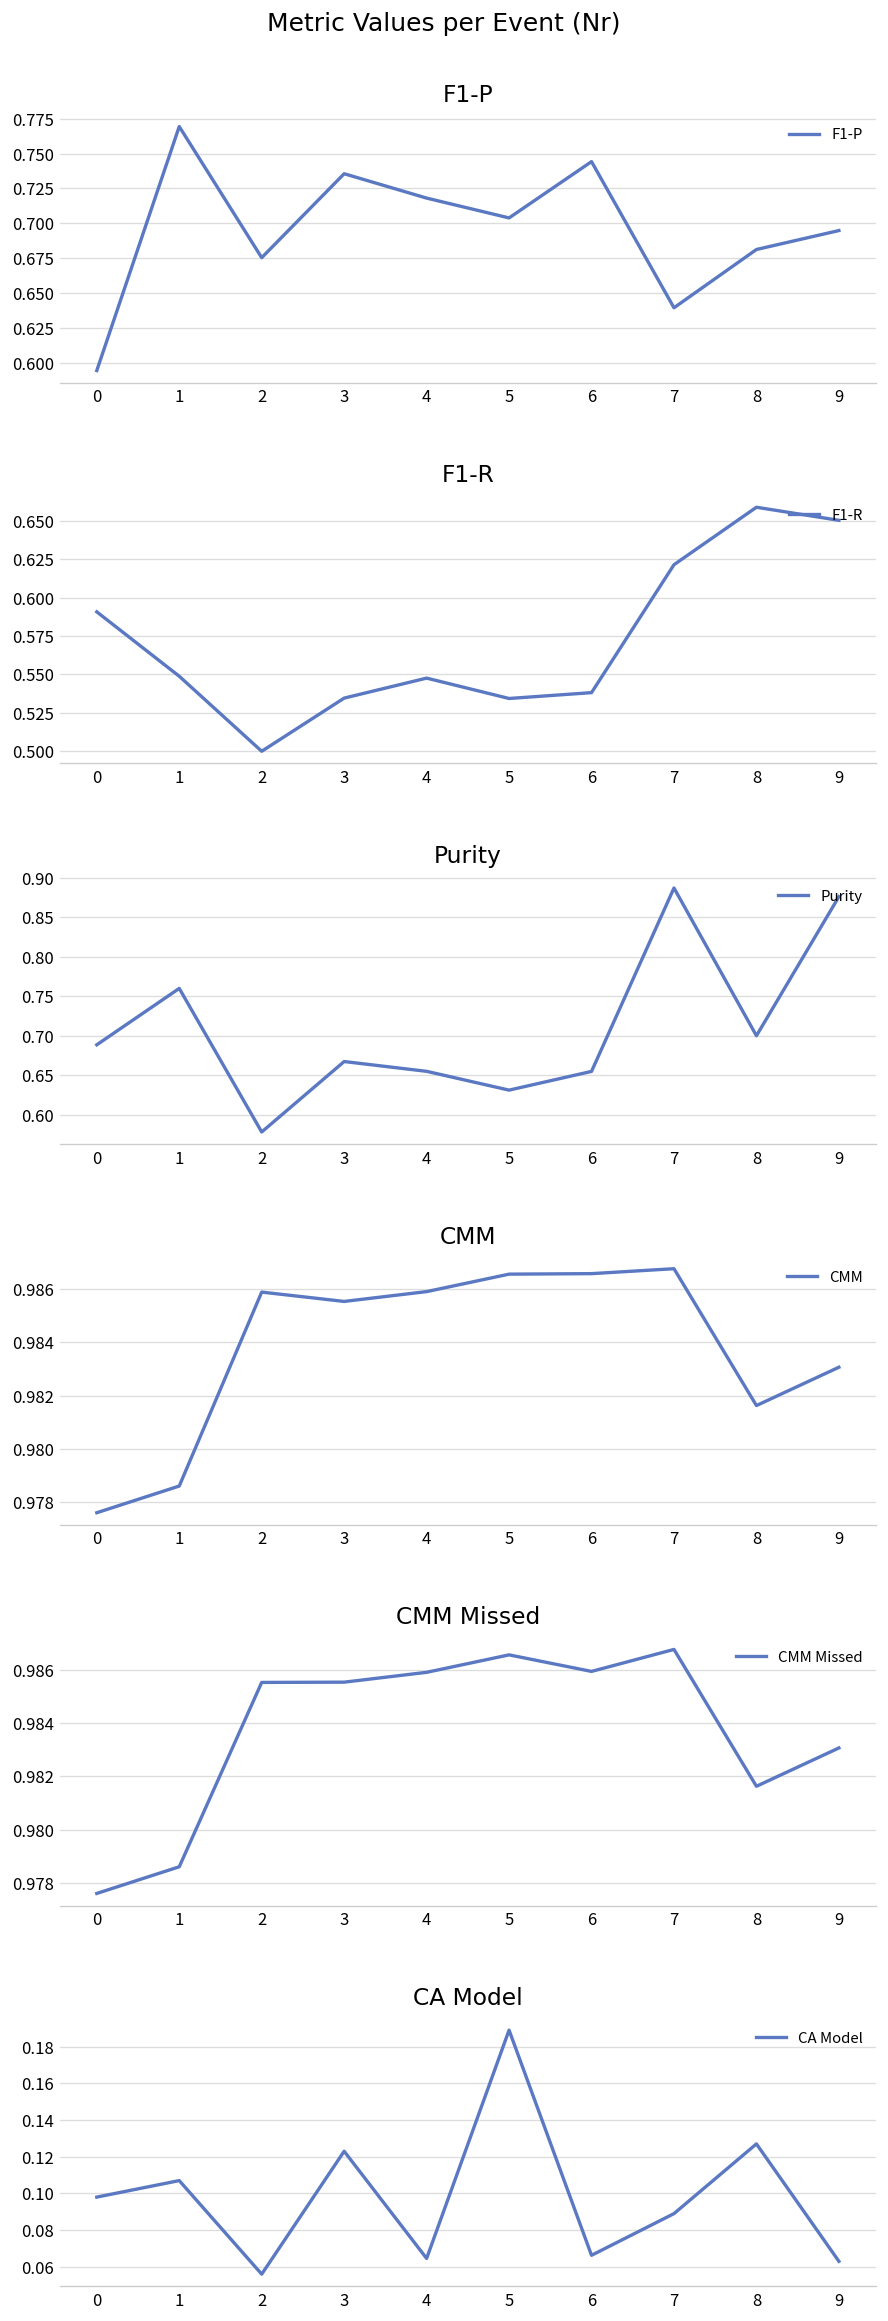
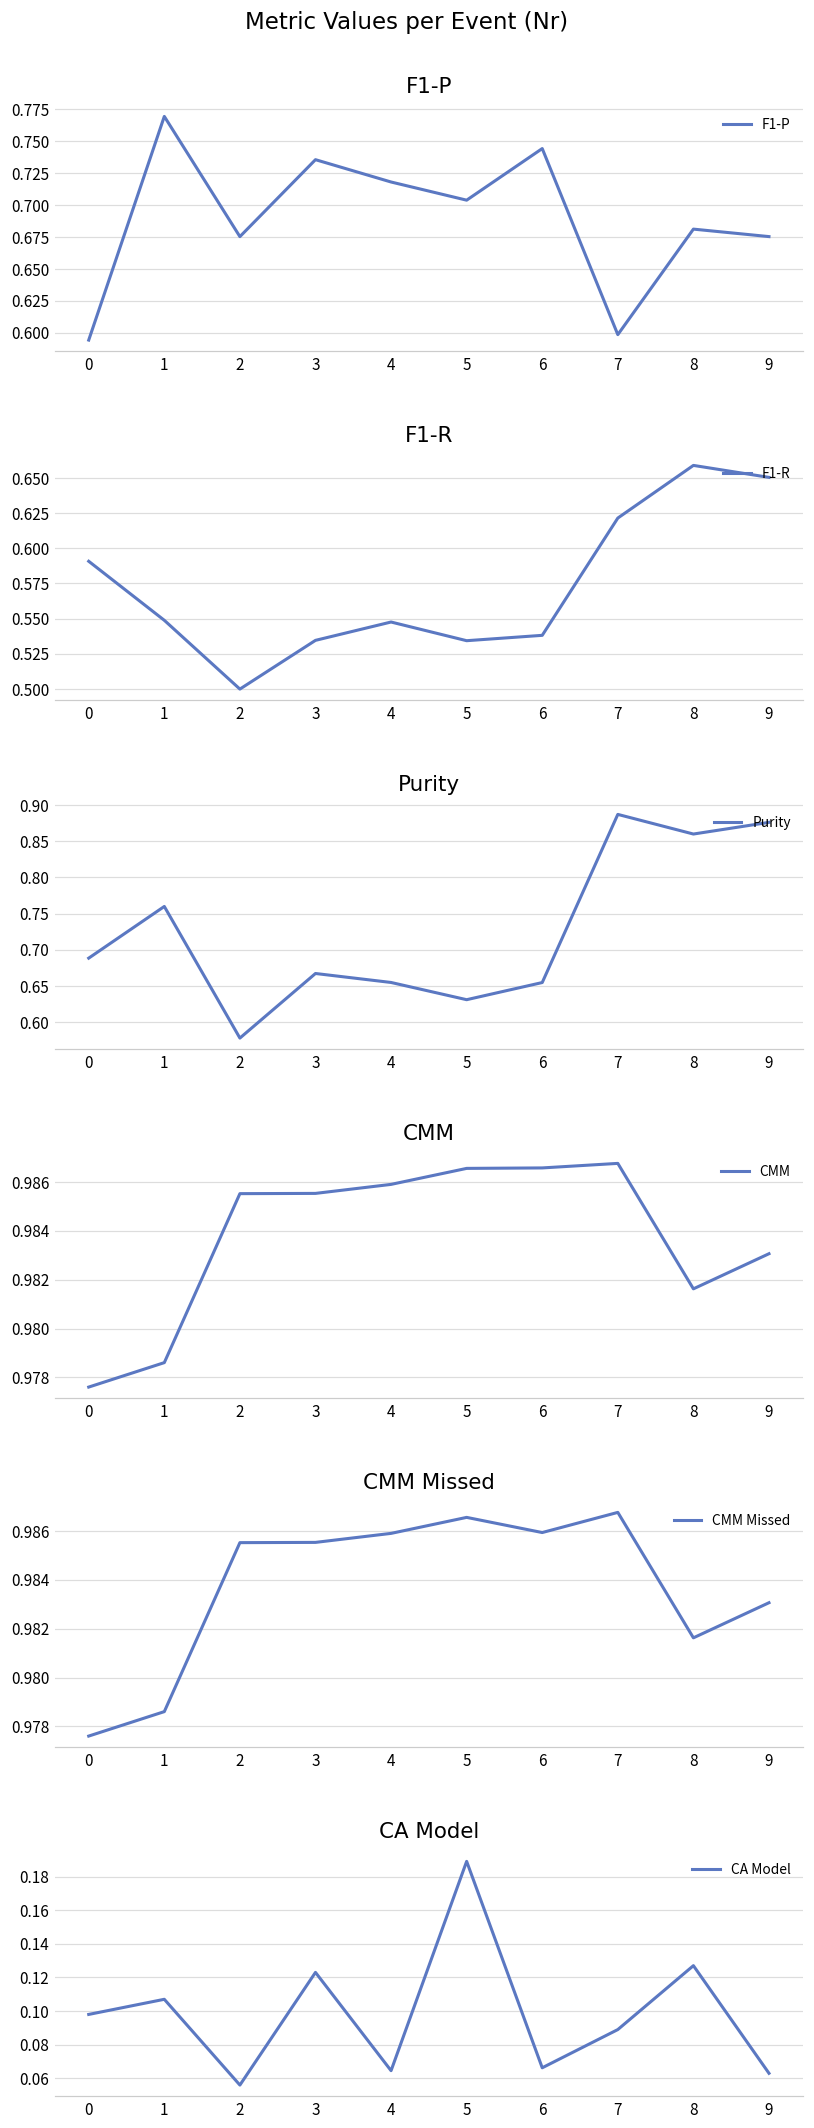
F1-P, 7: 0.639 -> 0.599
F1-P, 9: 0.695 -> 0.675
Purity, 8: 0.70 -> 0.86
CMM, 2: 0.9859 -> 0.9855
